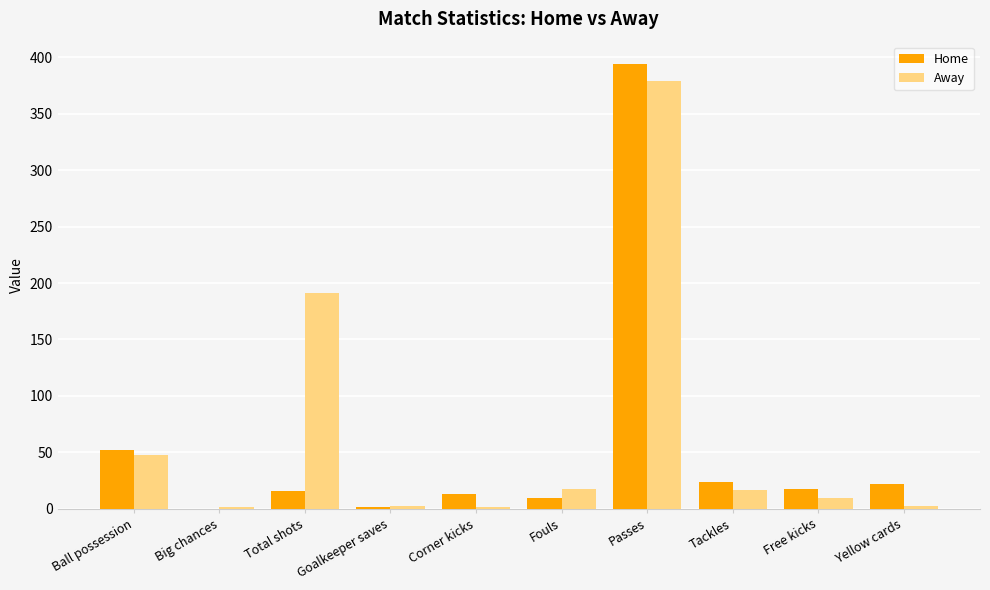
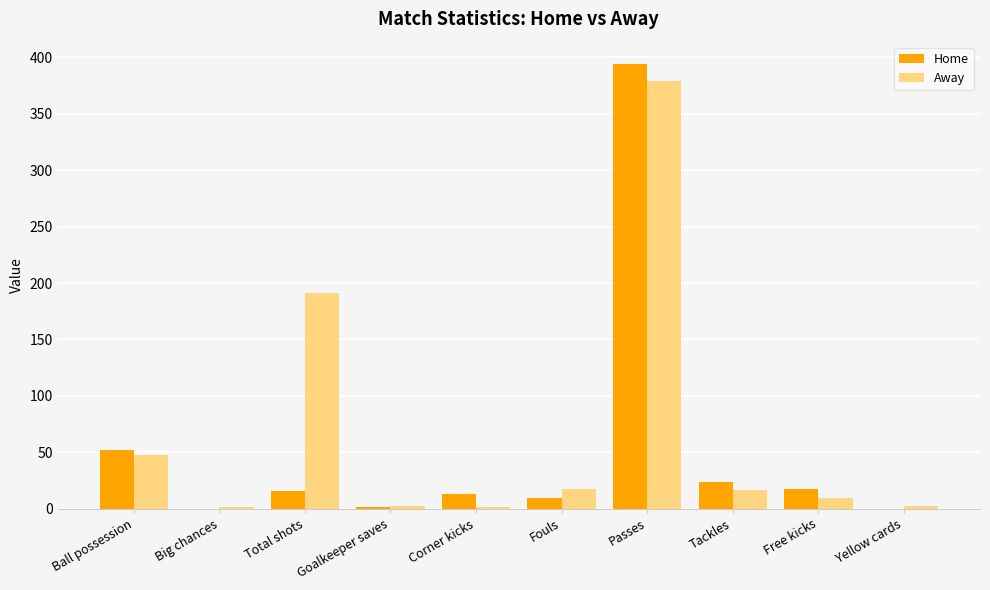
Home, Yellow cards: 22 -> 0
